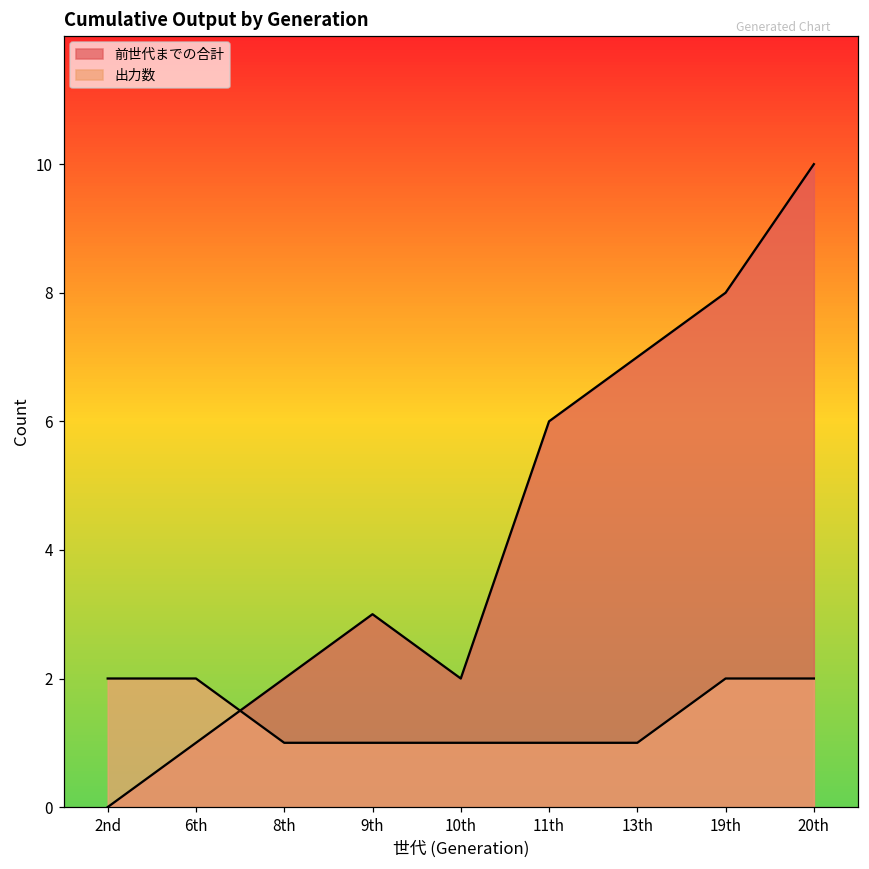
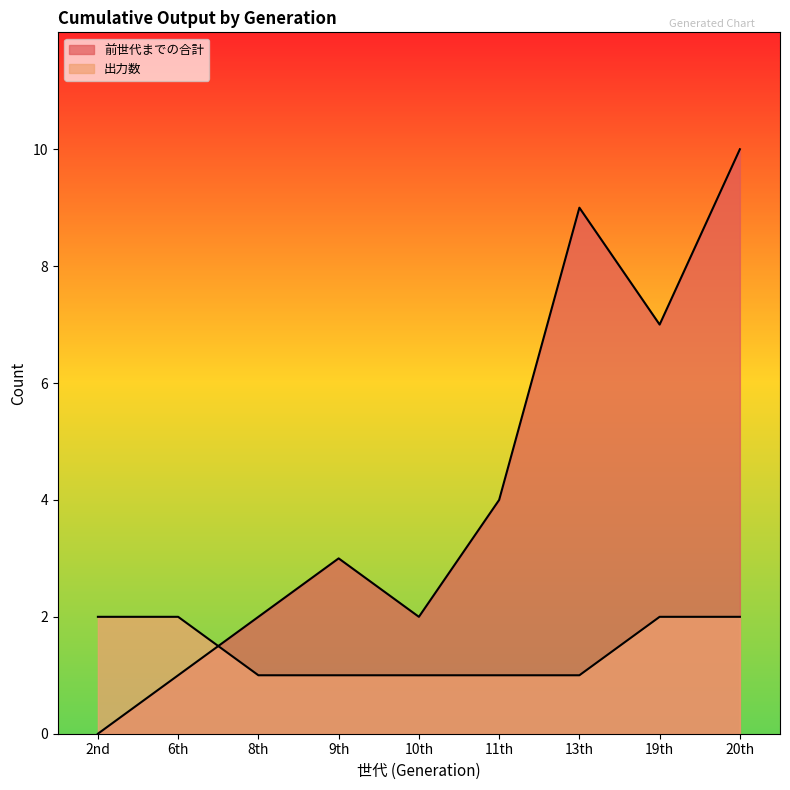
前世代までの合計, 11th: 6 -> 4
前世代までの合計, 13th: 7 -> 9
前世代までの合計, 19th: 8 -> 7
